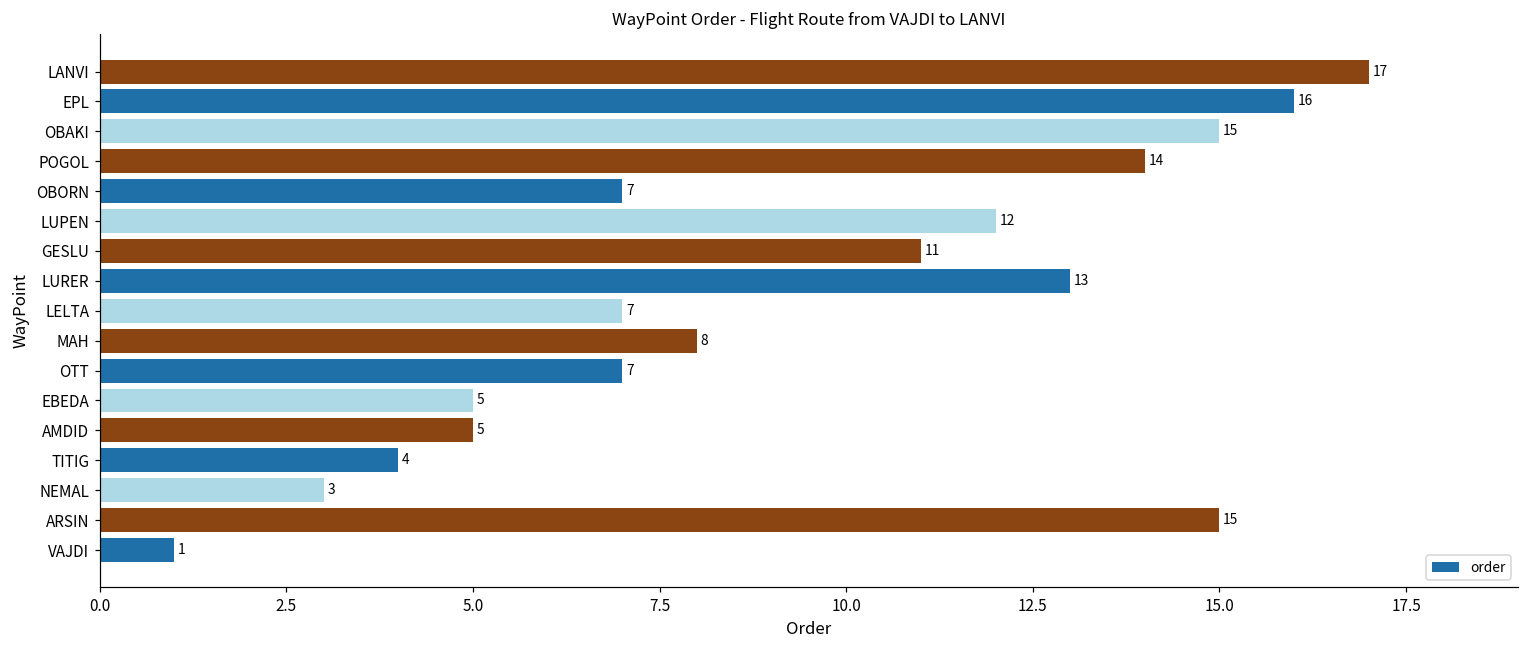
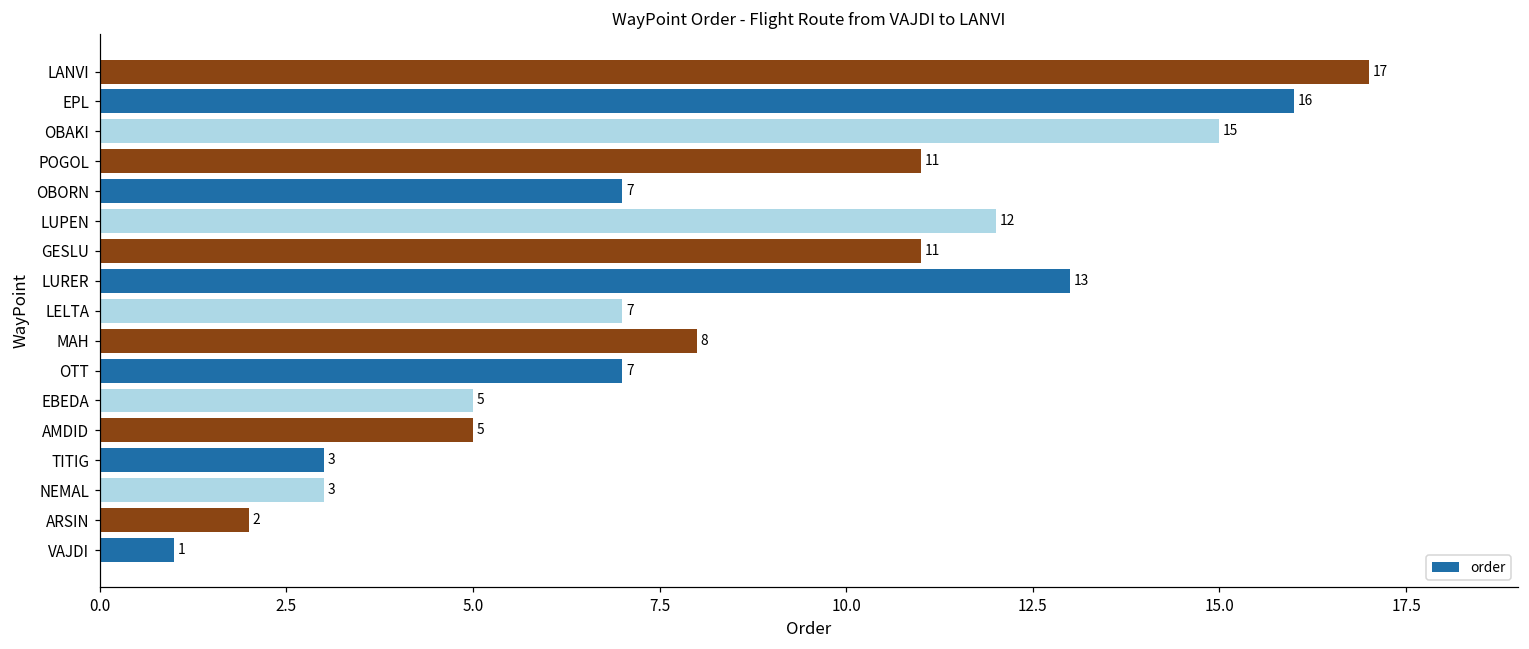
POGOL: 14 -> 11
TITIG: 4 -> 3
ARSIN: 15 -> 2
